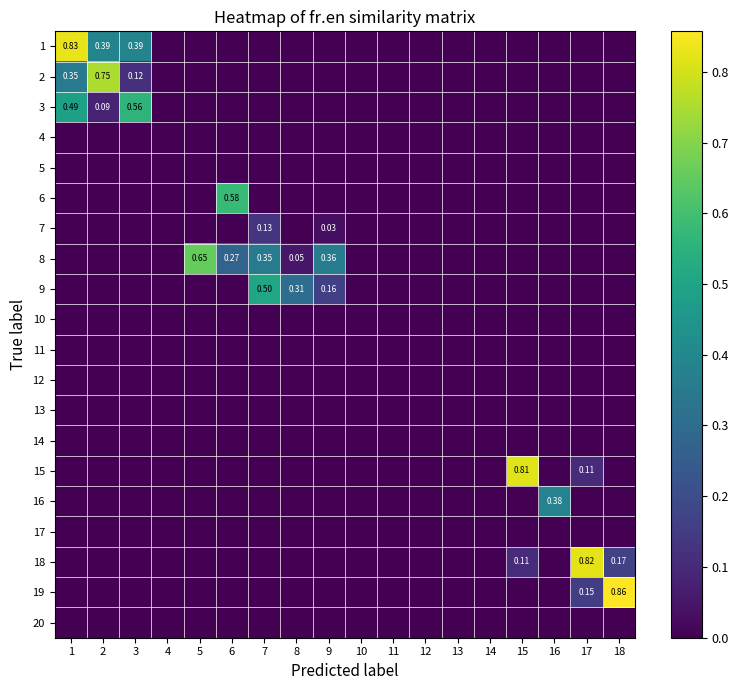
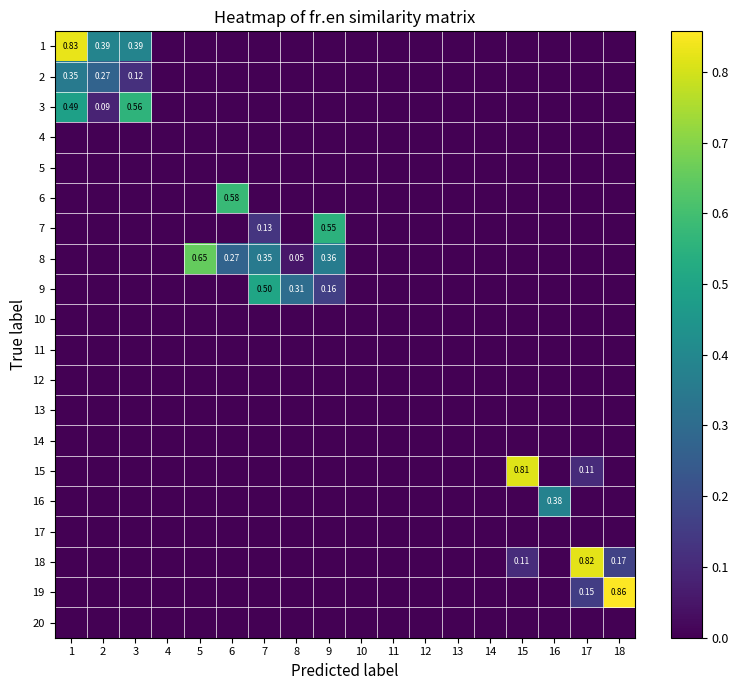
2, 2: 0.75 -> 0.27
7, 9: 0.03 -> 0.55
